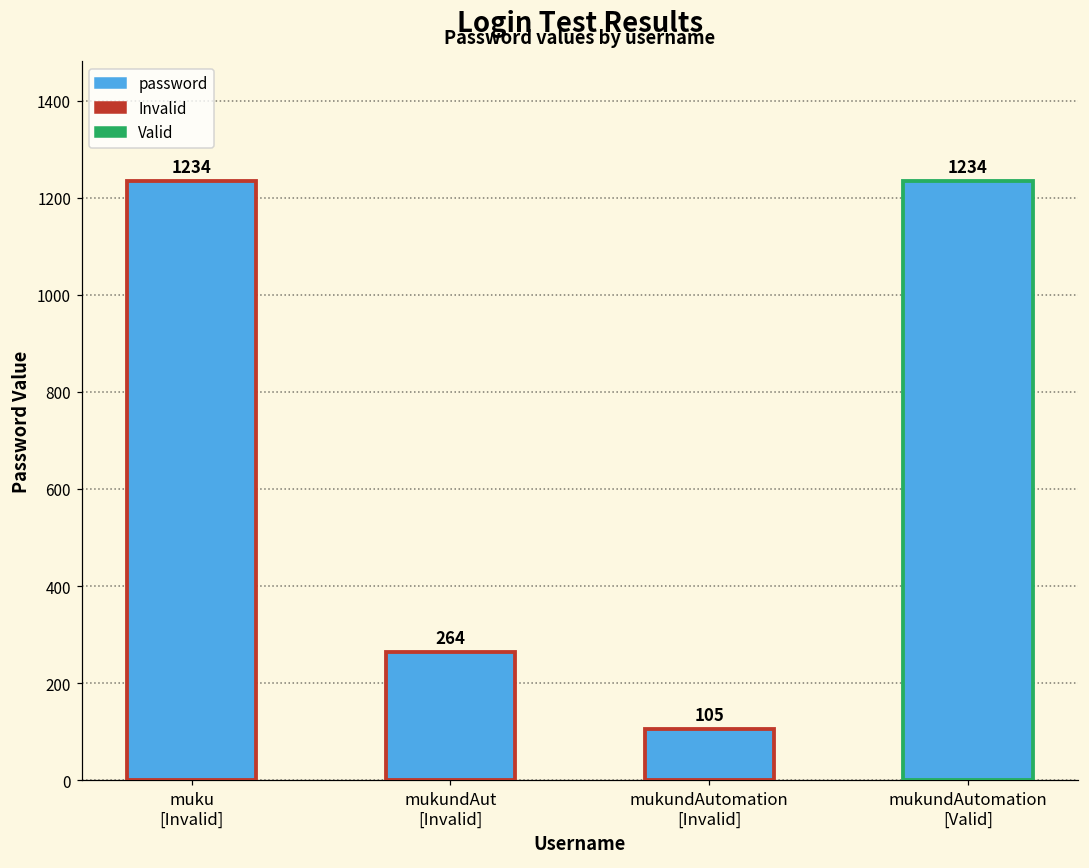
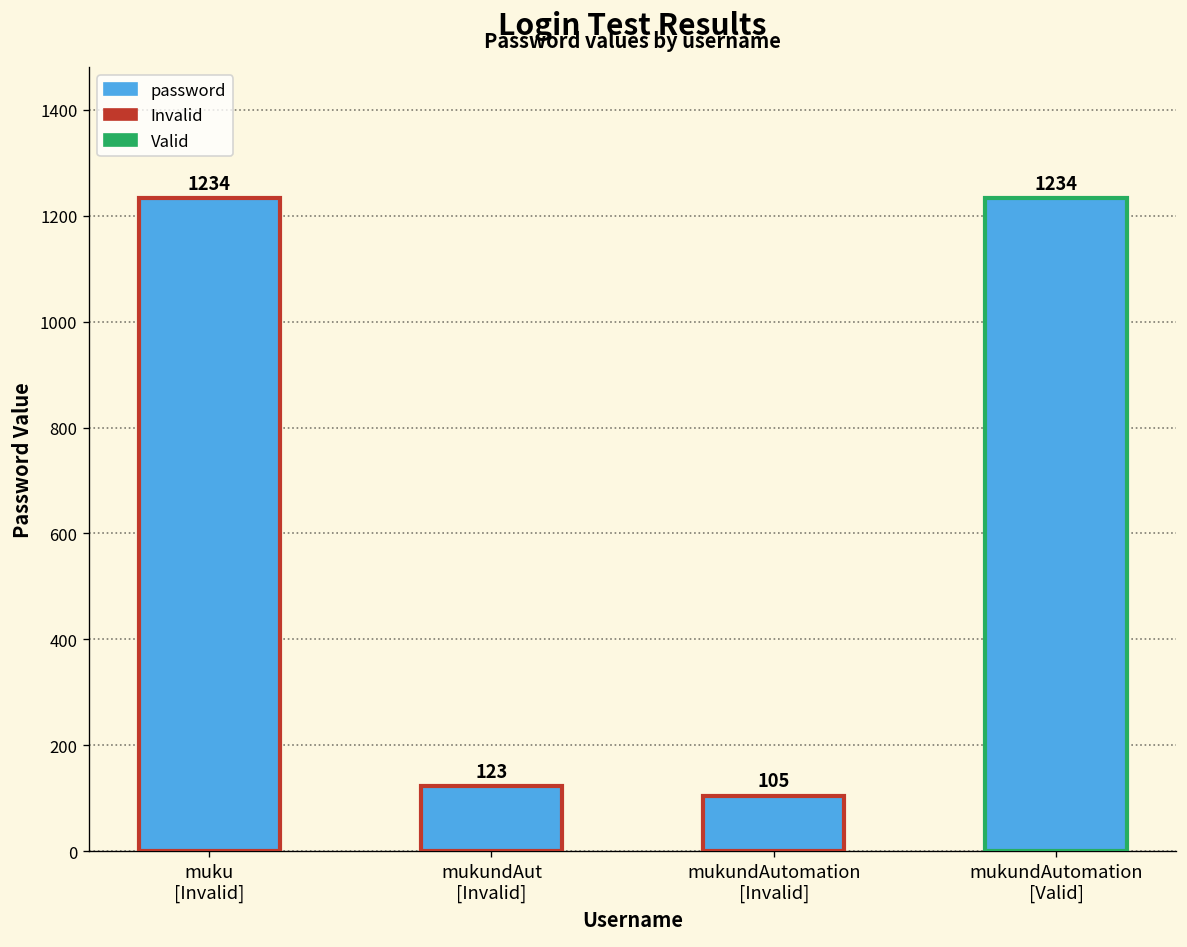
mukundAut [Invalid]: 264 -> 123
